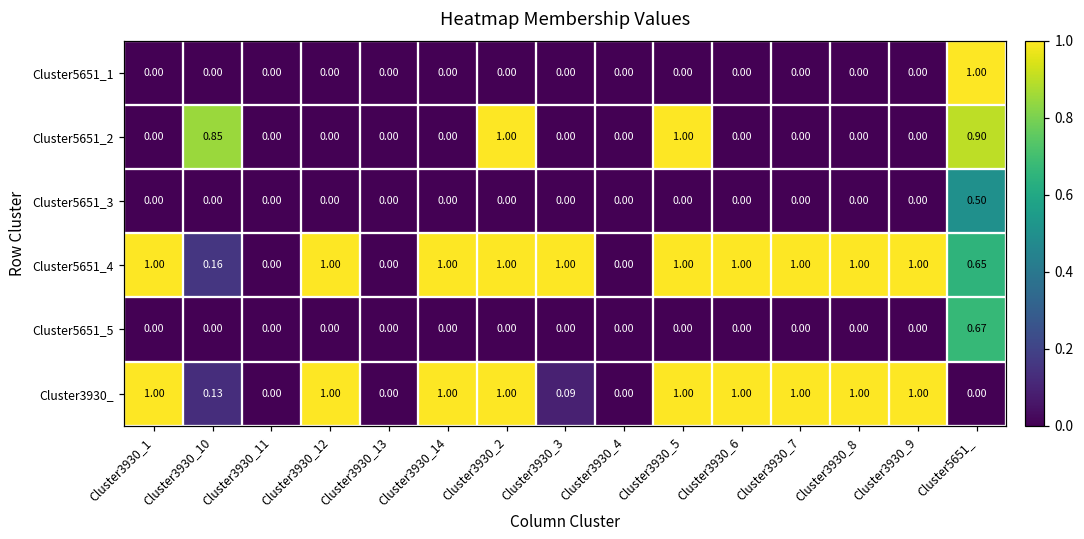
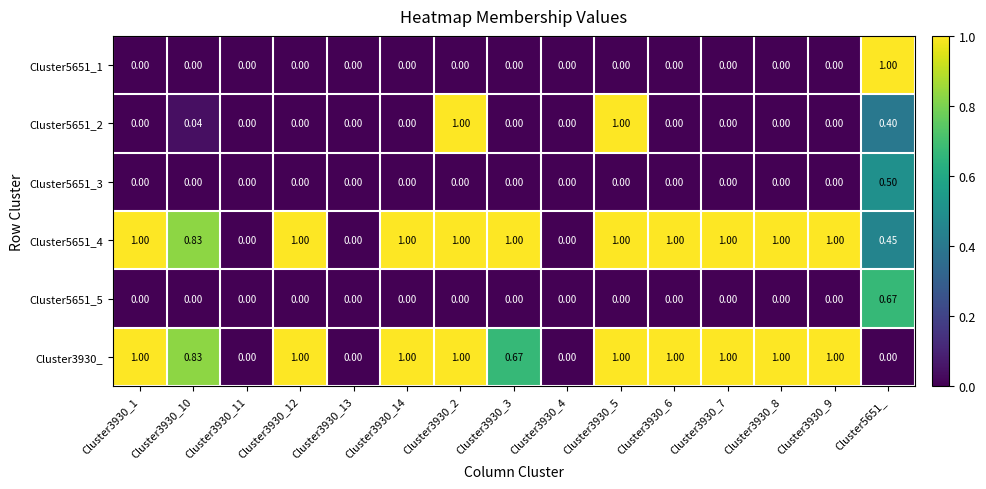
Cluster5651_2, Cluster3930_10: 0.85 -> 0.04
Cluster5651_2, Cluster5651_: 0.90 -> 0.40
Cluster5651_4, Cluster3930_10: 0.16 -> 0.83
Cluster5651_4, Cluster5651_: 0.65 -> 0.45
Cluster3930_, Cluster3930_10: 0.13 -> 0.83
Cluster3930_, Cluster3930_3: 0.09 -> 0.67
